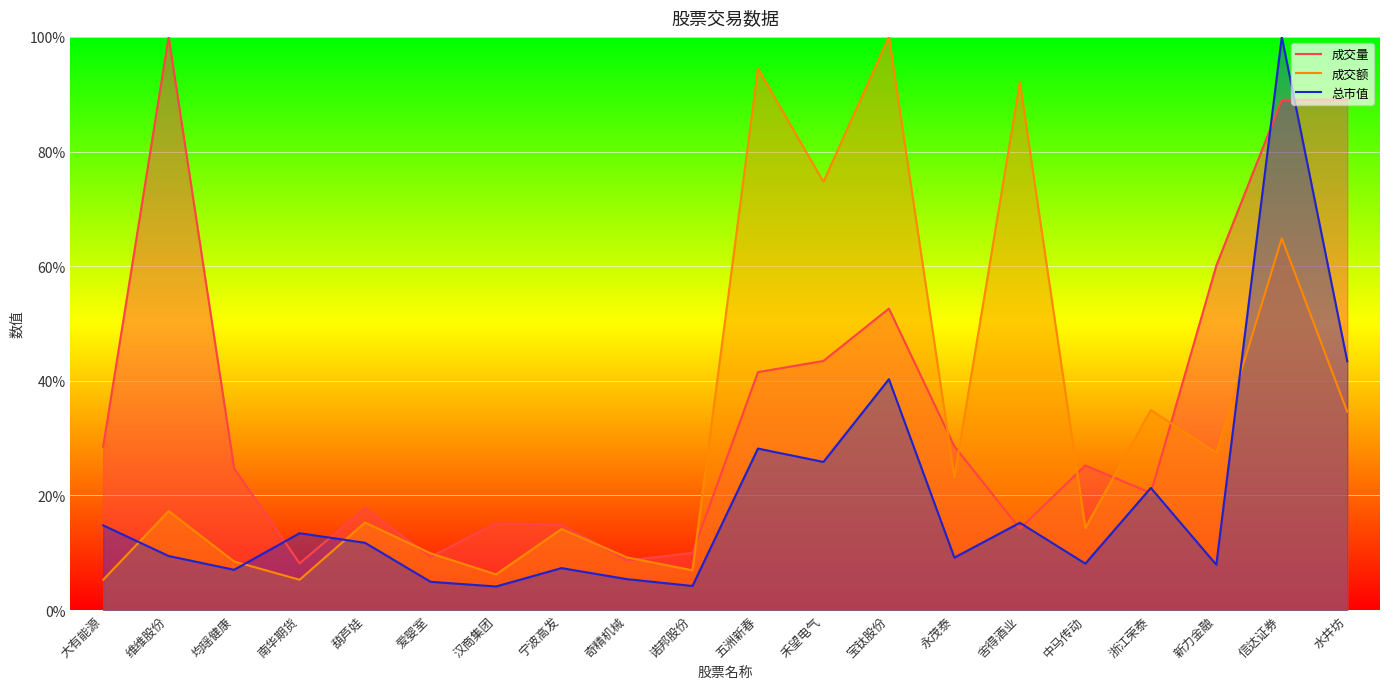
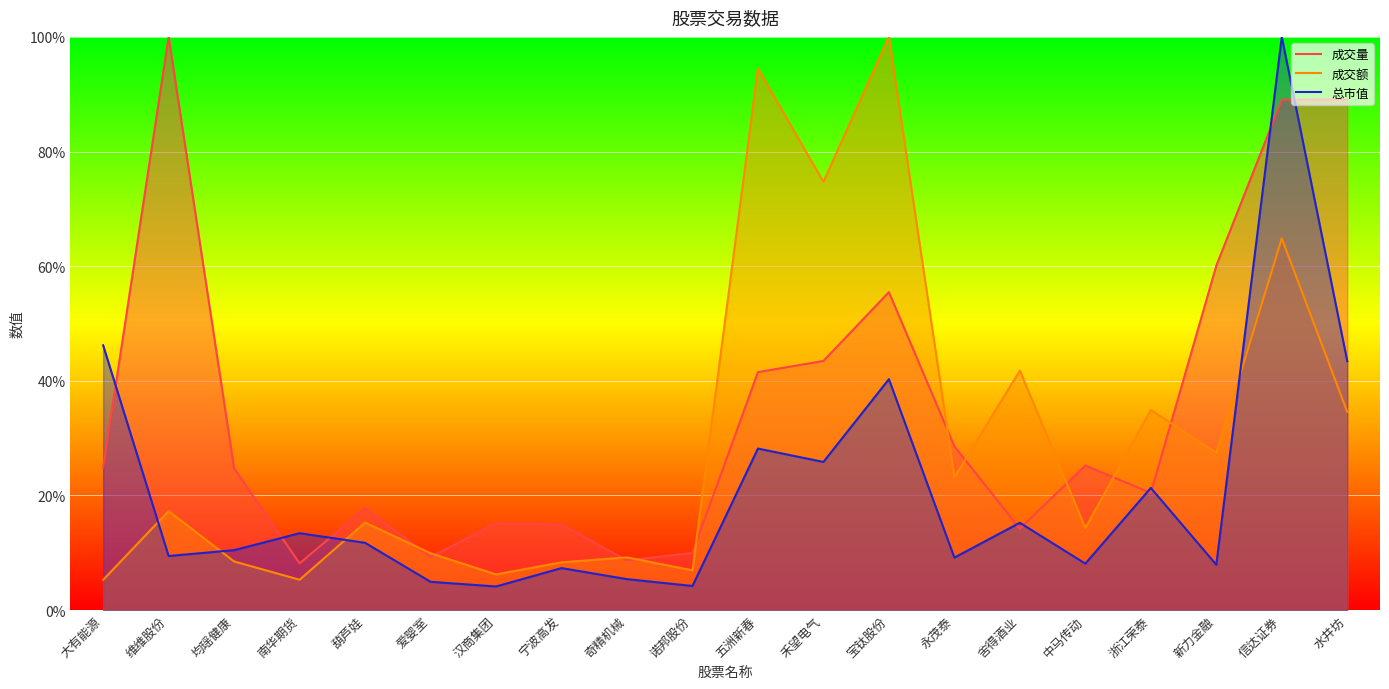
成交量, 大有能源: 29% -> 25%
总市值, 大有能源: 15% -> 46%
总市值, 均瑶健康: 7% -> 10%
成交额, 宁波高发: 14% -> 8%
成交量, 宝钛股份: 53% -> 55%
成交额, 舍得酒业: 92% -> 42%
